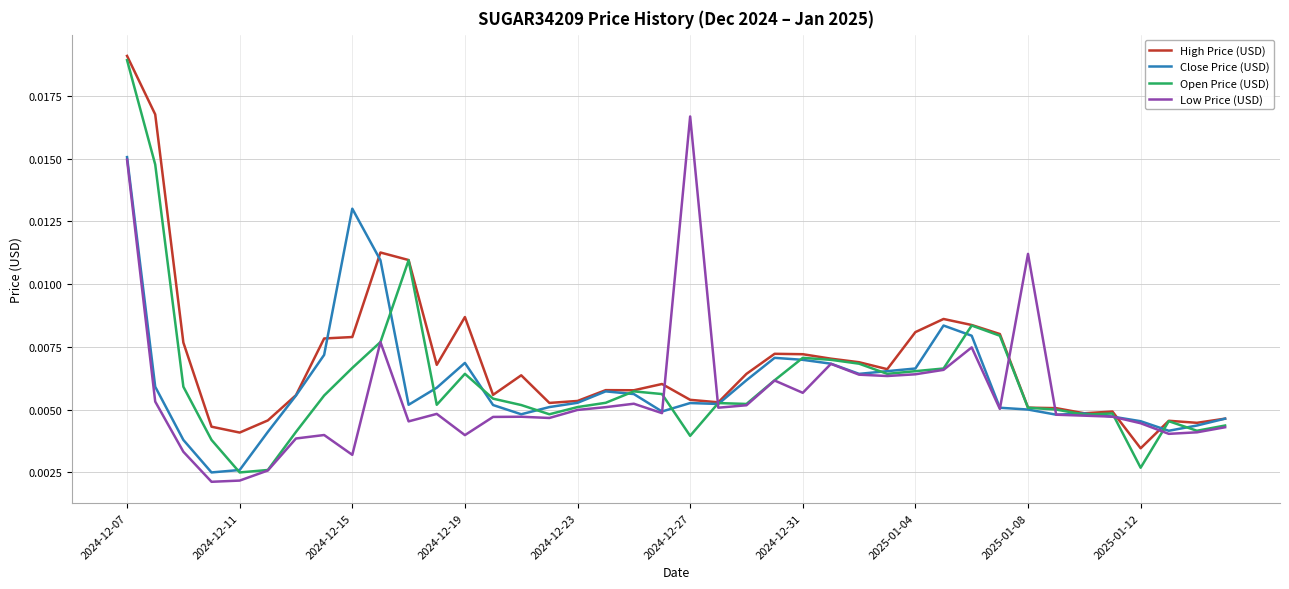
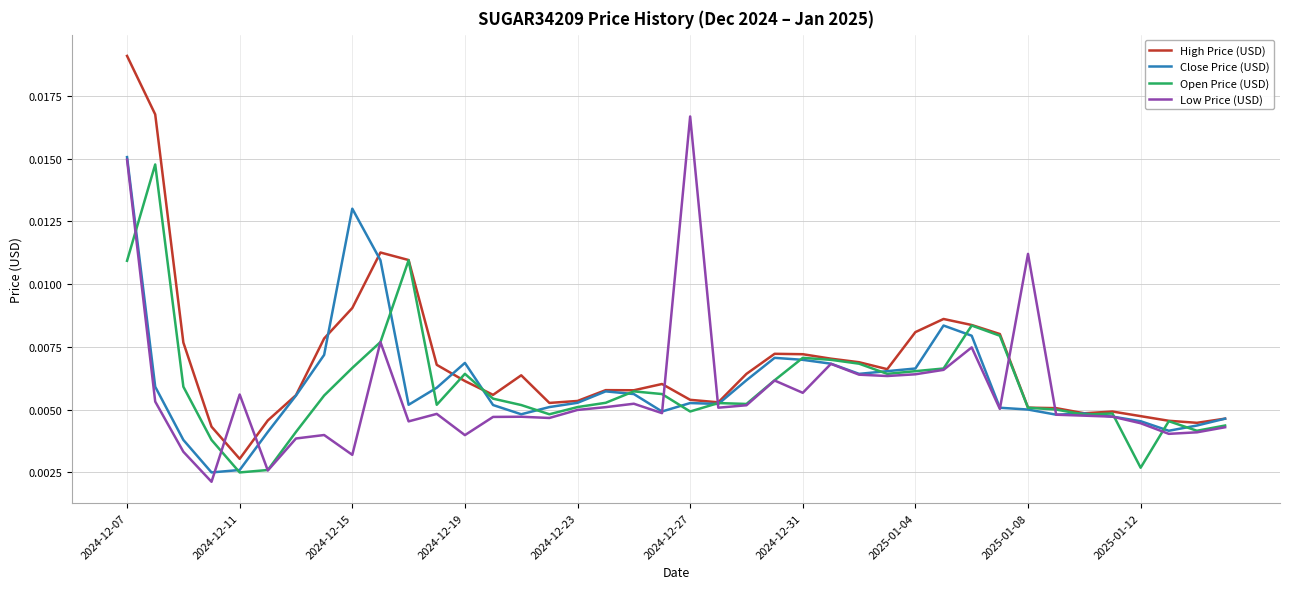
Open Price (USD), 2024-12-07: 0.0189 -> 0.0109
High Price (USD), 2024-12-11: 0.0041 -> 0.0030
Low Price (USD), 2024-12-11: 0.0022 -> 0.0056
High Price (USD), 2024-12-15: 0.0079 -> 0.0090
High Price (USD), 2024-12-19: 0.0087 -> 0.0061
Open Price (USD), 2024-12-27: 0.0040 -> 0.0049
High Price (USD), 2025-01-12: 0.0035 -> 0.0047
